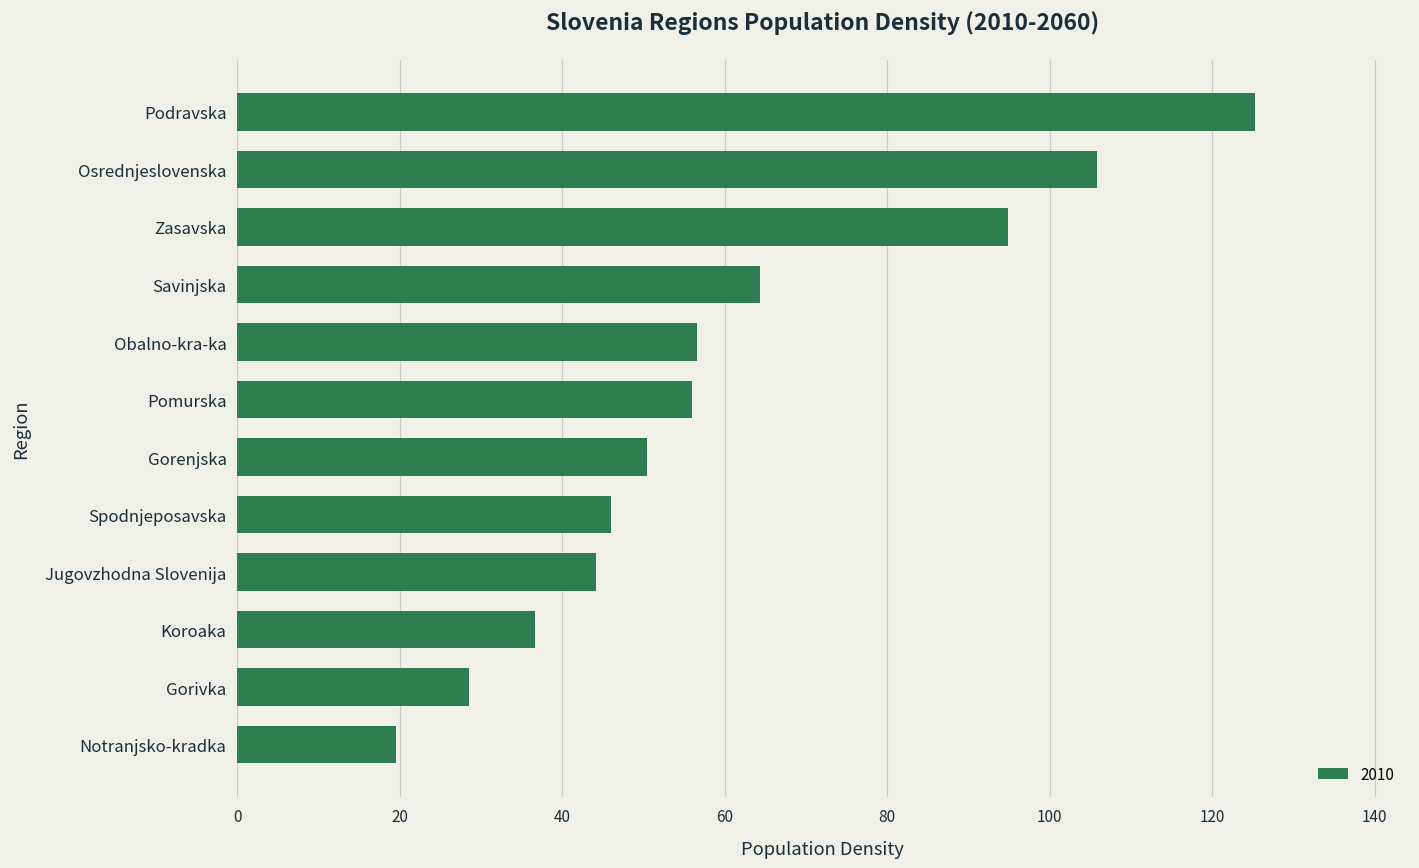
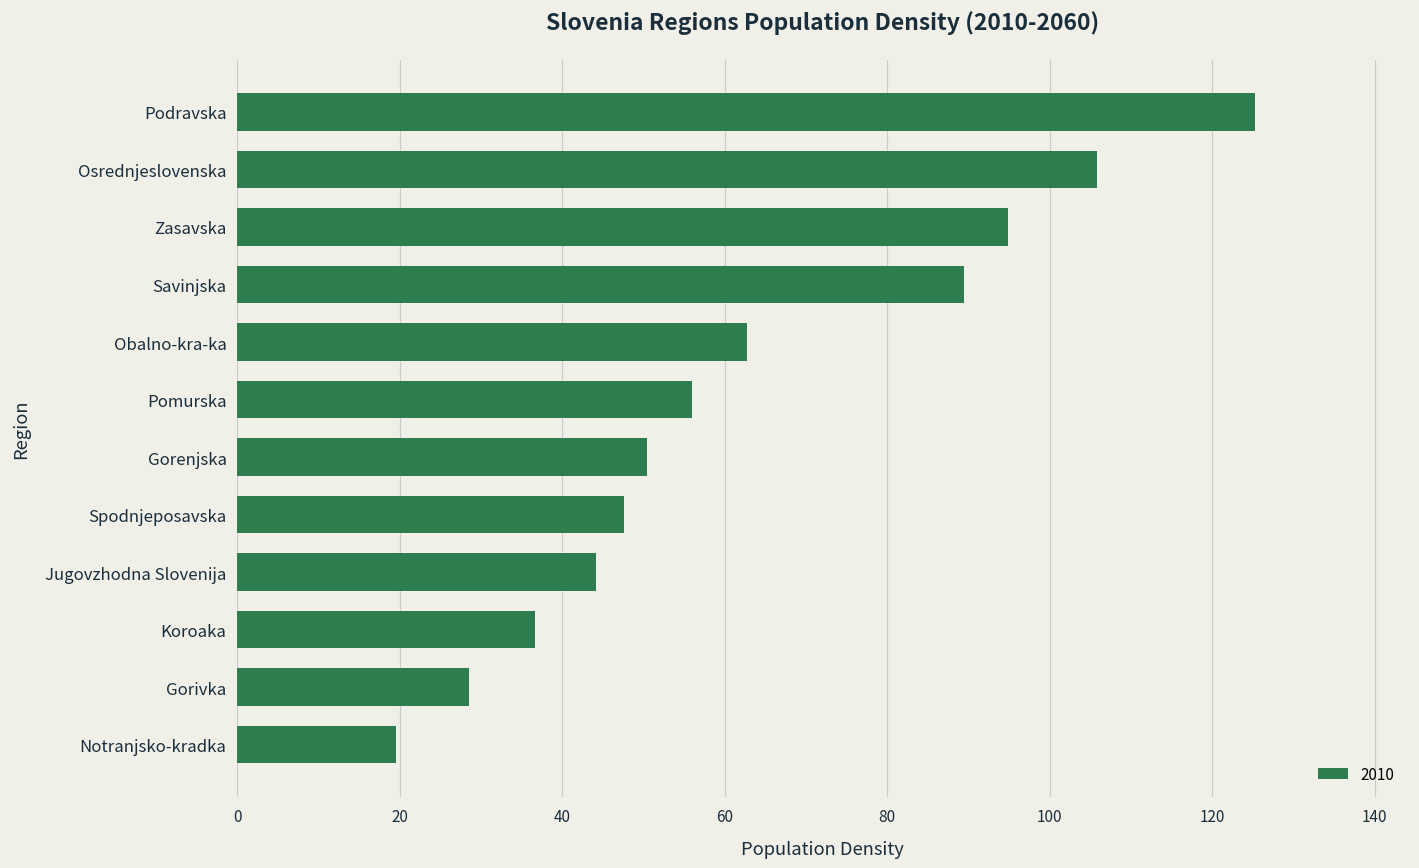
Savinjska: 64 -> 89
Obalno-kra-ka: 57 -> 63
Spodnjeposavska: 46 -> 48
